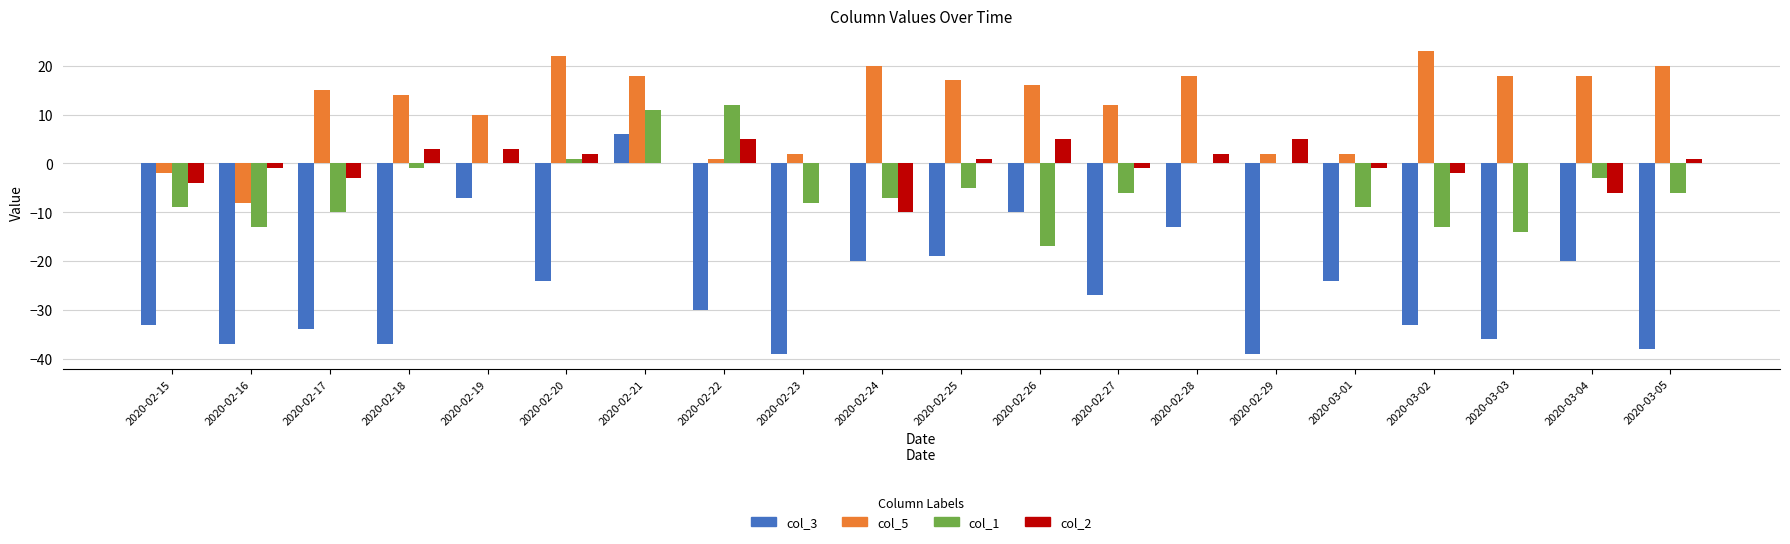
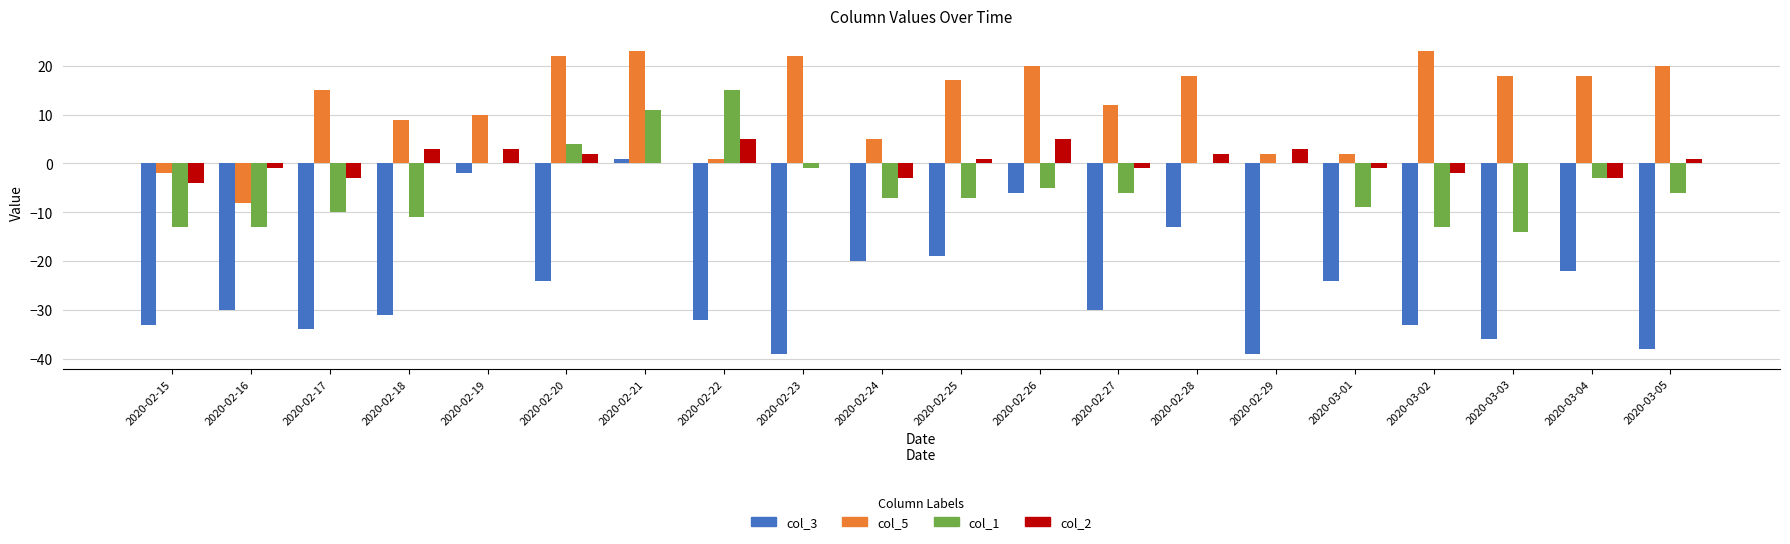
col_1, 2020-02-15: -9 -> -13
col_3, 2020-02-16: -37 -> -30
col_3, 2020-02-18: -37 -> -31
col_5, 2020-02-18: 14 -> 9
col_1, 2020-02-18: -1 -> -11
col_3, 2020-02-19: -7 -> -2
col_1, 2020-02-20: 1 -> 4
col_3, 2020-02-21: 6 -> 1
col_5, 2020-02-21: 18 -> 23
col_3, 2020-02-22: -30 -> -32
col_1, 2020-02-22: 12 -> 15
col_5, 2020-02-23: 2 -> 22
col_1, 2020-02-23: -8 -> -1
col_5, 2020-02-24: 20 -> 5
col_2, 2020-02-24: -10 -> -3
col_1, 2020-02-25: -5 -> -7
col_3, 2020-02-26: -10 -> -6
col_5, 2020-02-26: 16 -> 20
col_1, 2020-02-26: -17 -> -5
col_3, 2020-02-27: -27 -> -30
col_2, 2020-02-29: 5 -> 3
col_3, 2020-03-04: -20 -> -22
col_2, 2020-03-04: -6 -> -3
